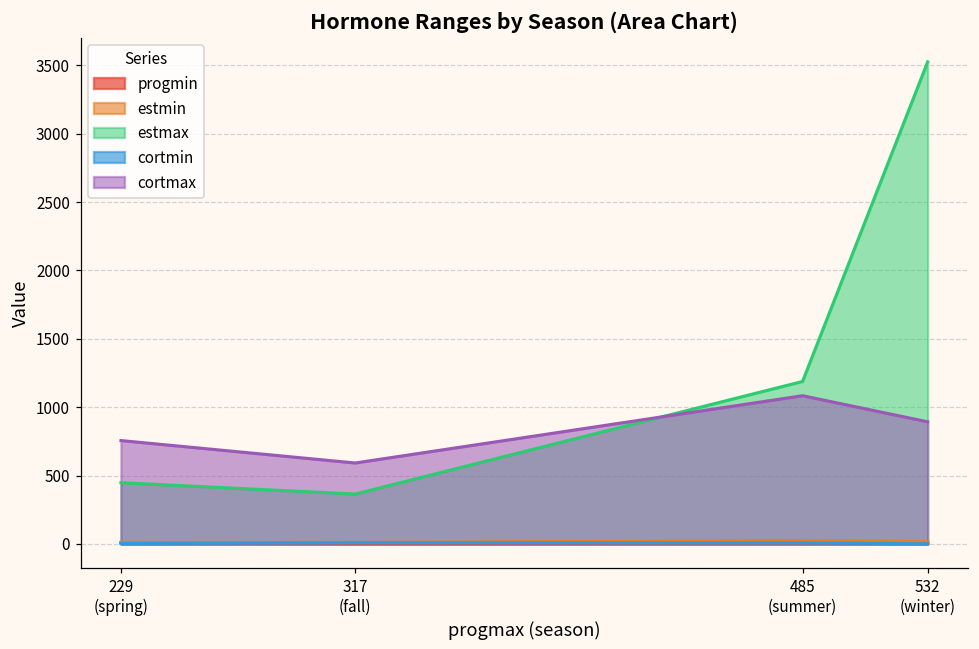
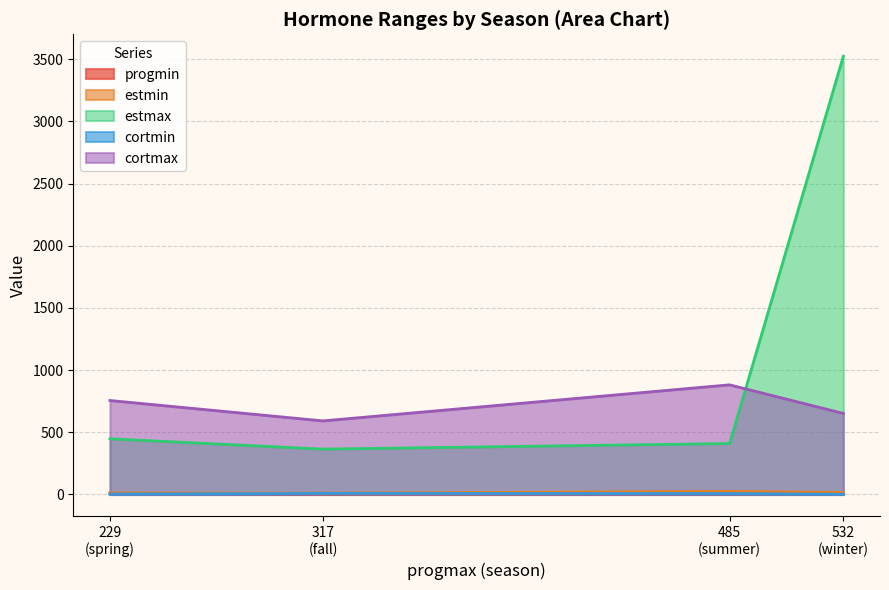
estmax, 485 (summer): 1190 -> 410
cortmax, 485 (summer): 1080 -> 880
cortmax, 532 (winter): 890 -> 650
